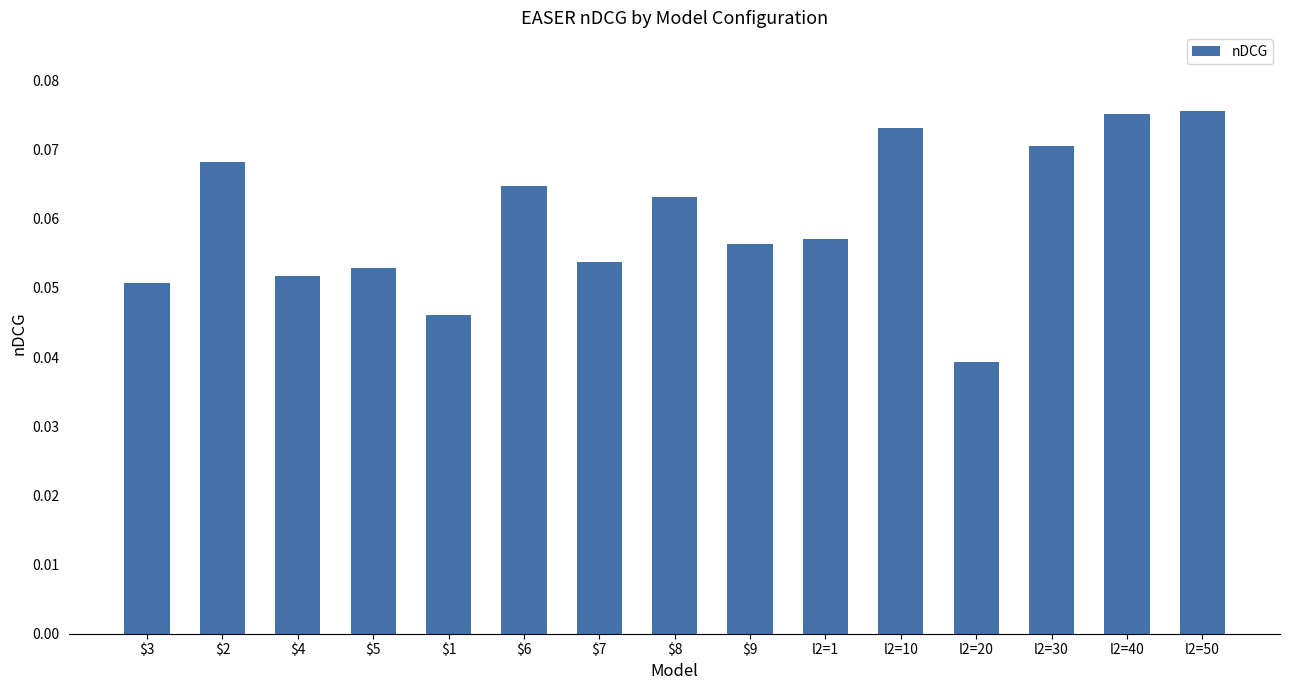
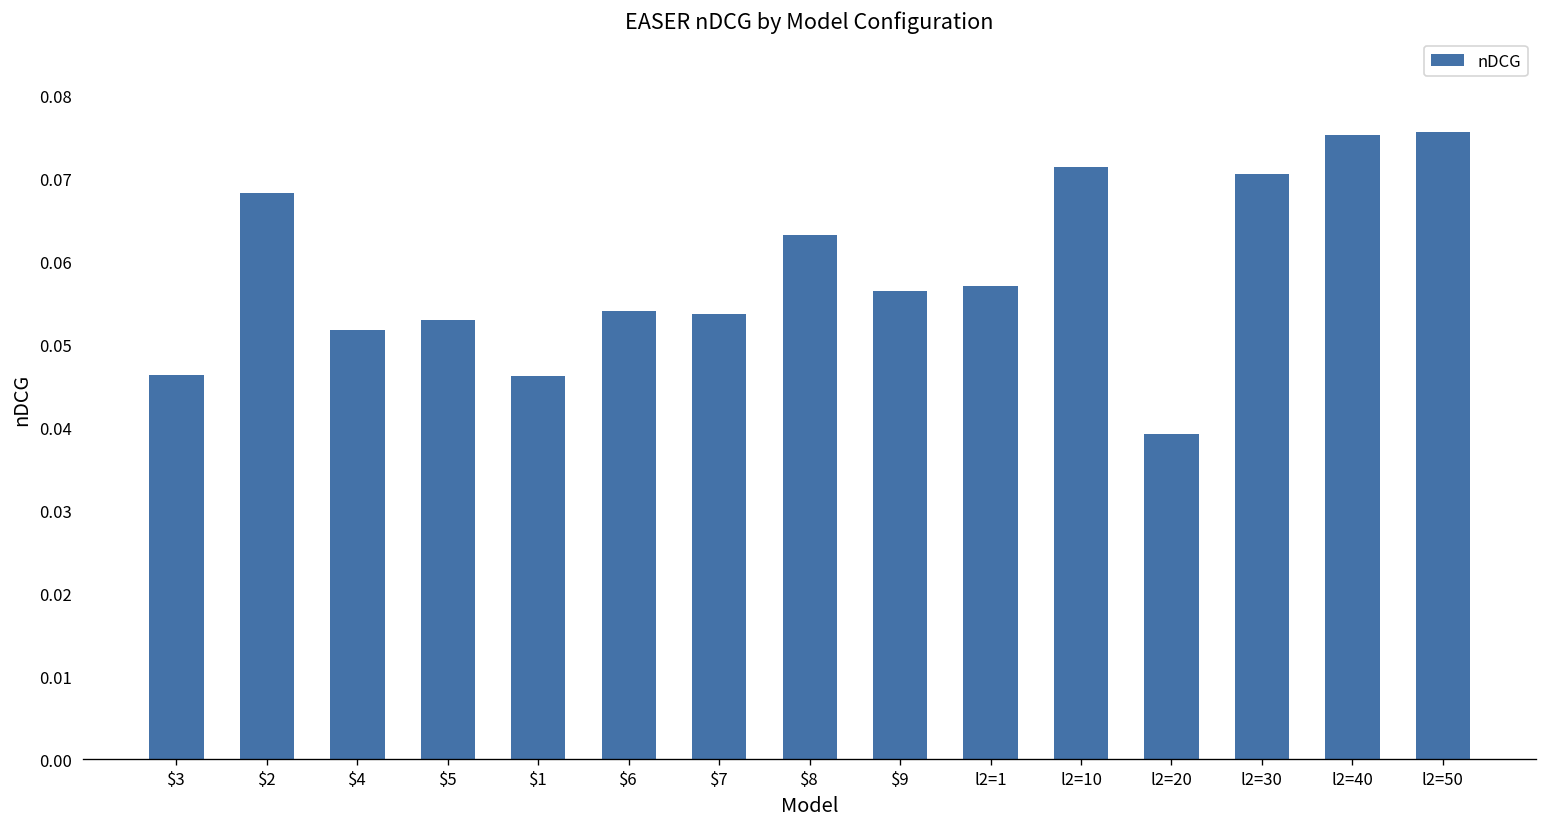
$3: 0.051 -> 0.046
$6: 0.065 -> 0.054
l2=10: 0.073 -> 0.071
